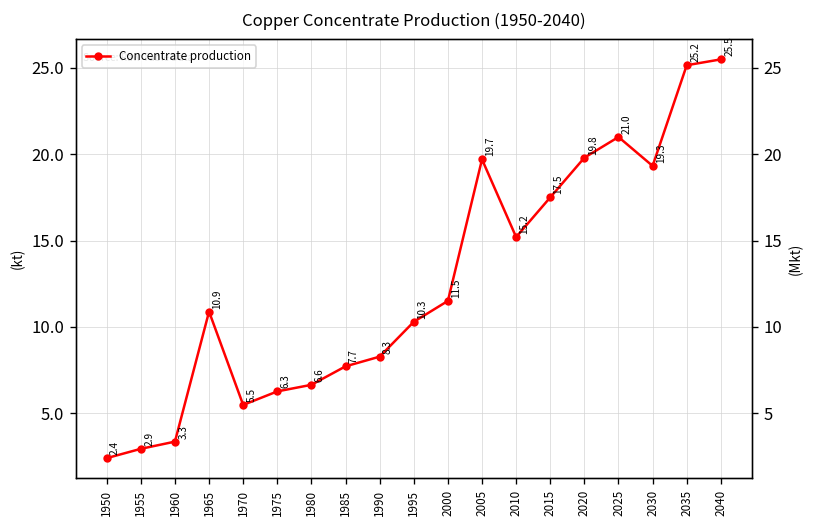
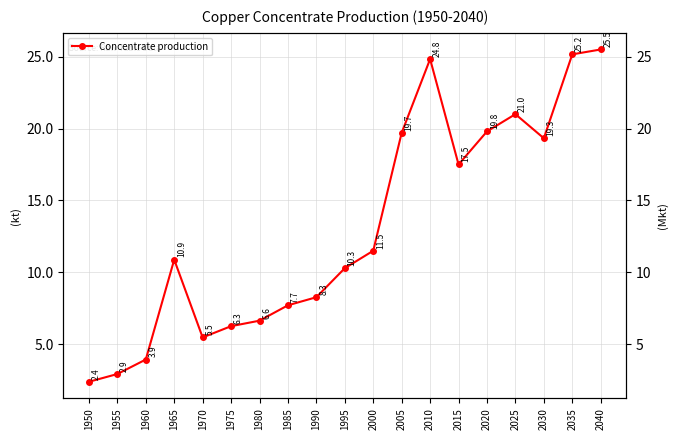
1960: 3.3 -> 3.9
2010: 15.2 -> 24.8
